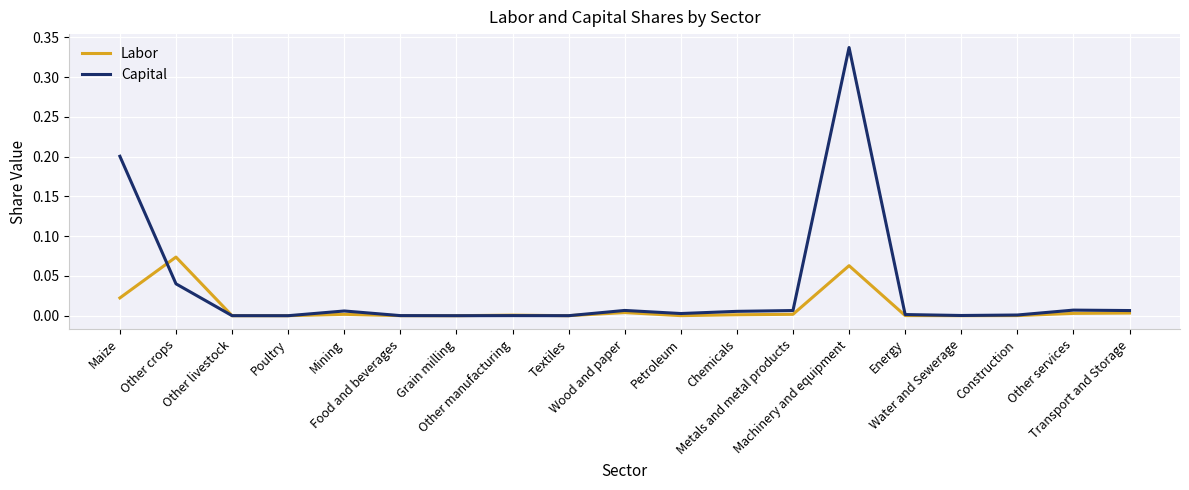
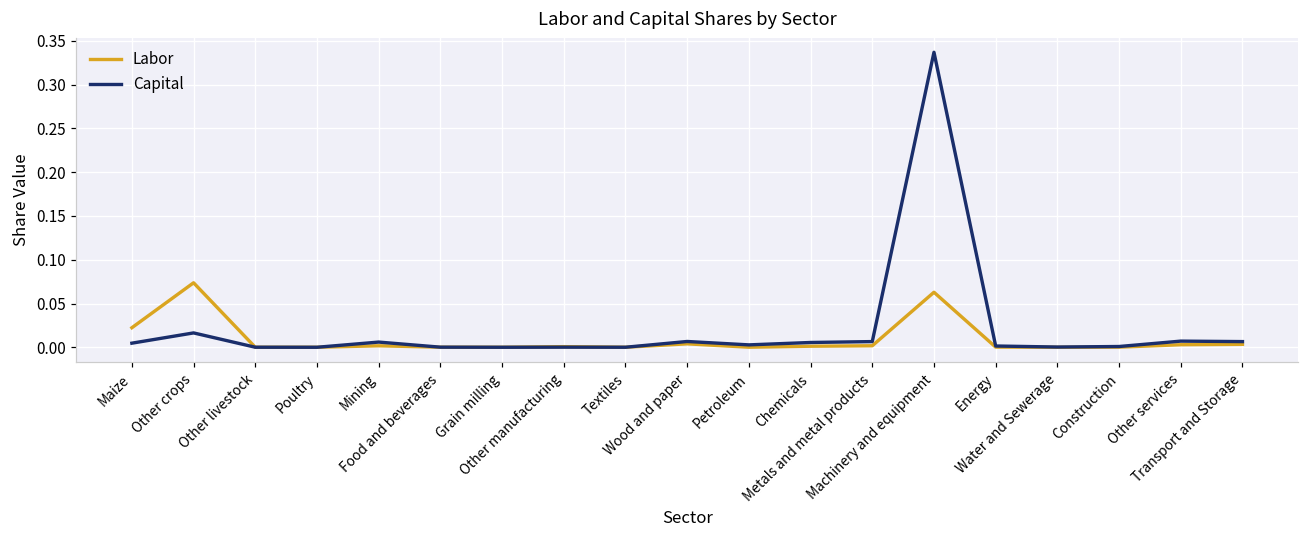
Capital, Maize: 0.20 -> 0.00
Capital, Other crops: 0.04 -> 0.02
